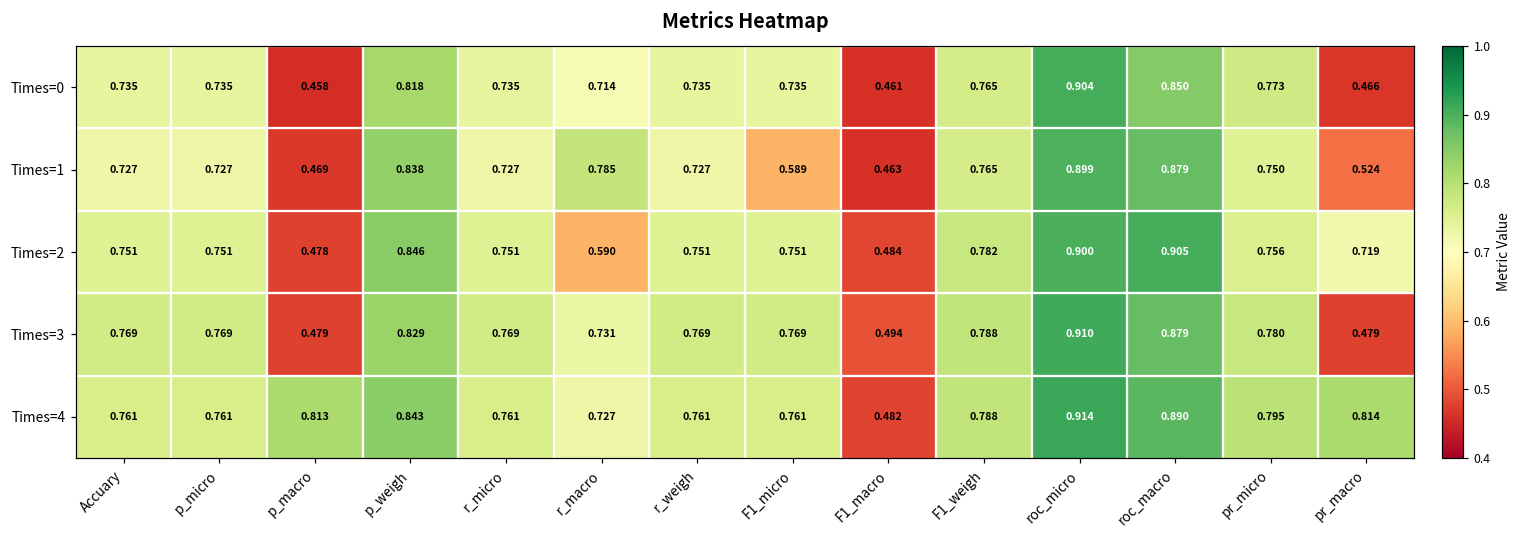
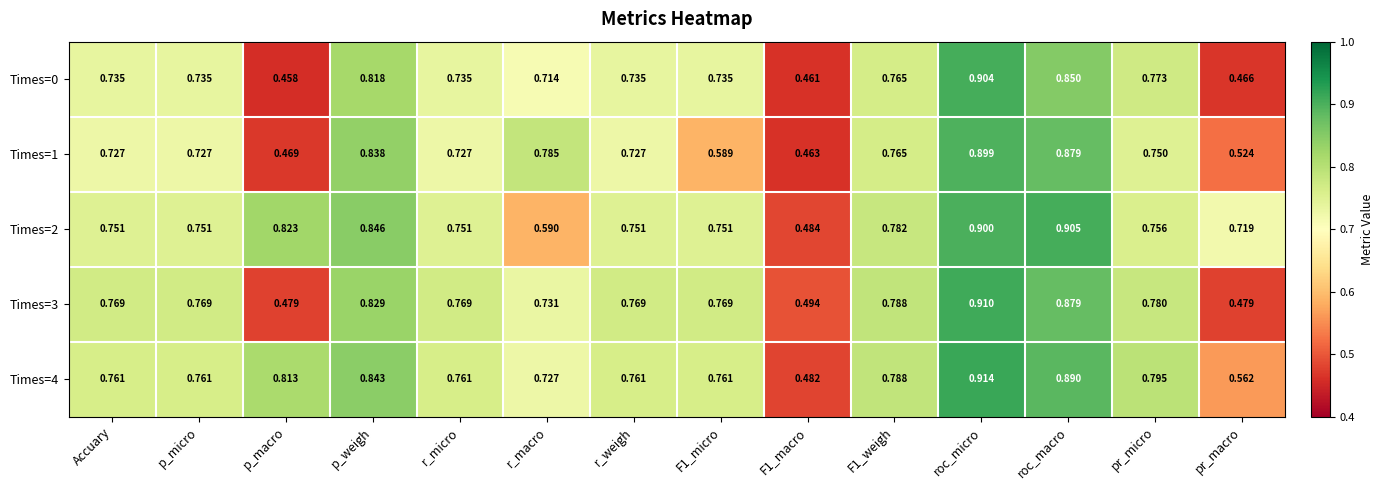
Times=2, p_macro: 0.478 -> 0.823
Times=4, pr_macro: 0.814 -> 0.562
